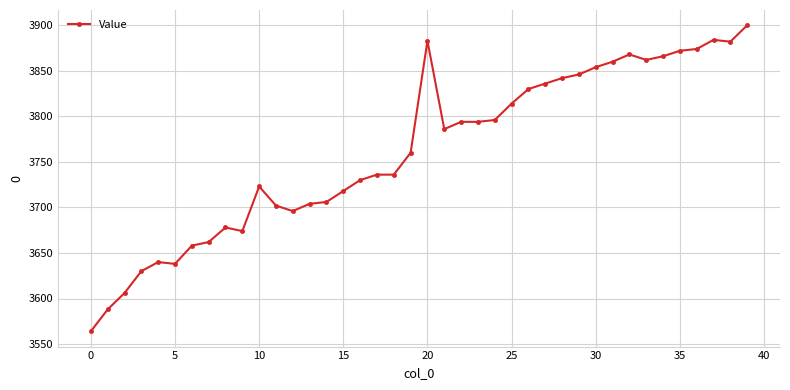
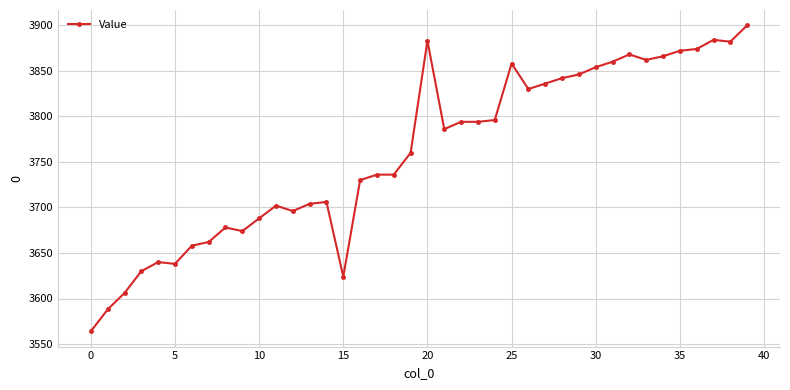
10: 3720 -> 3690
15: 3720 -> 3620
25: 3810 -> 3860
